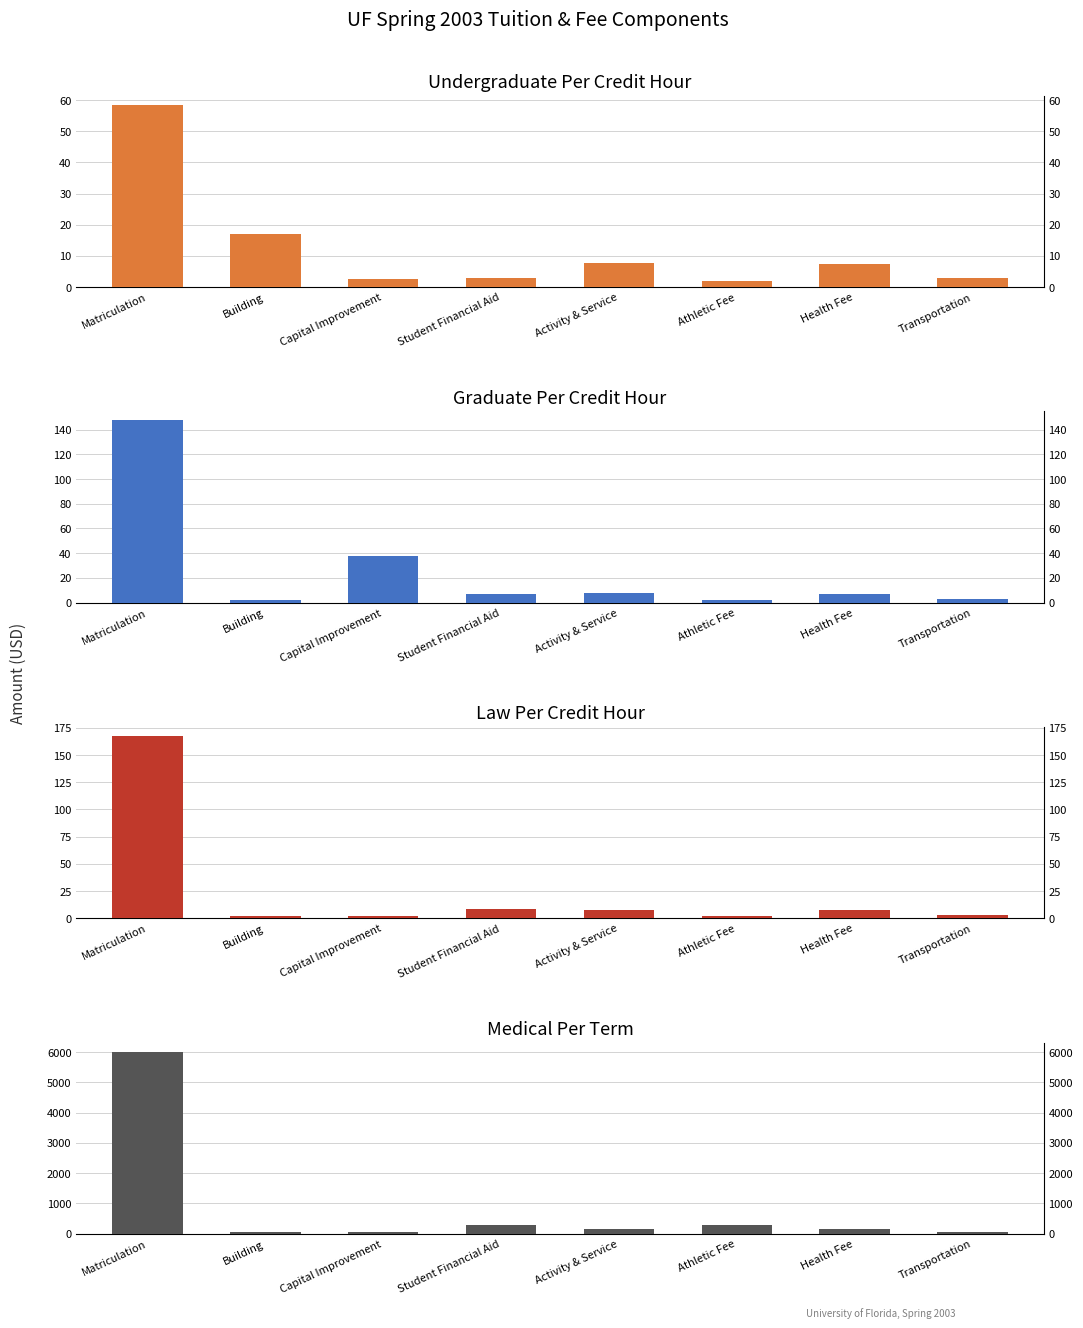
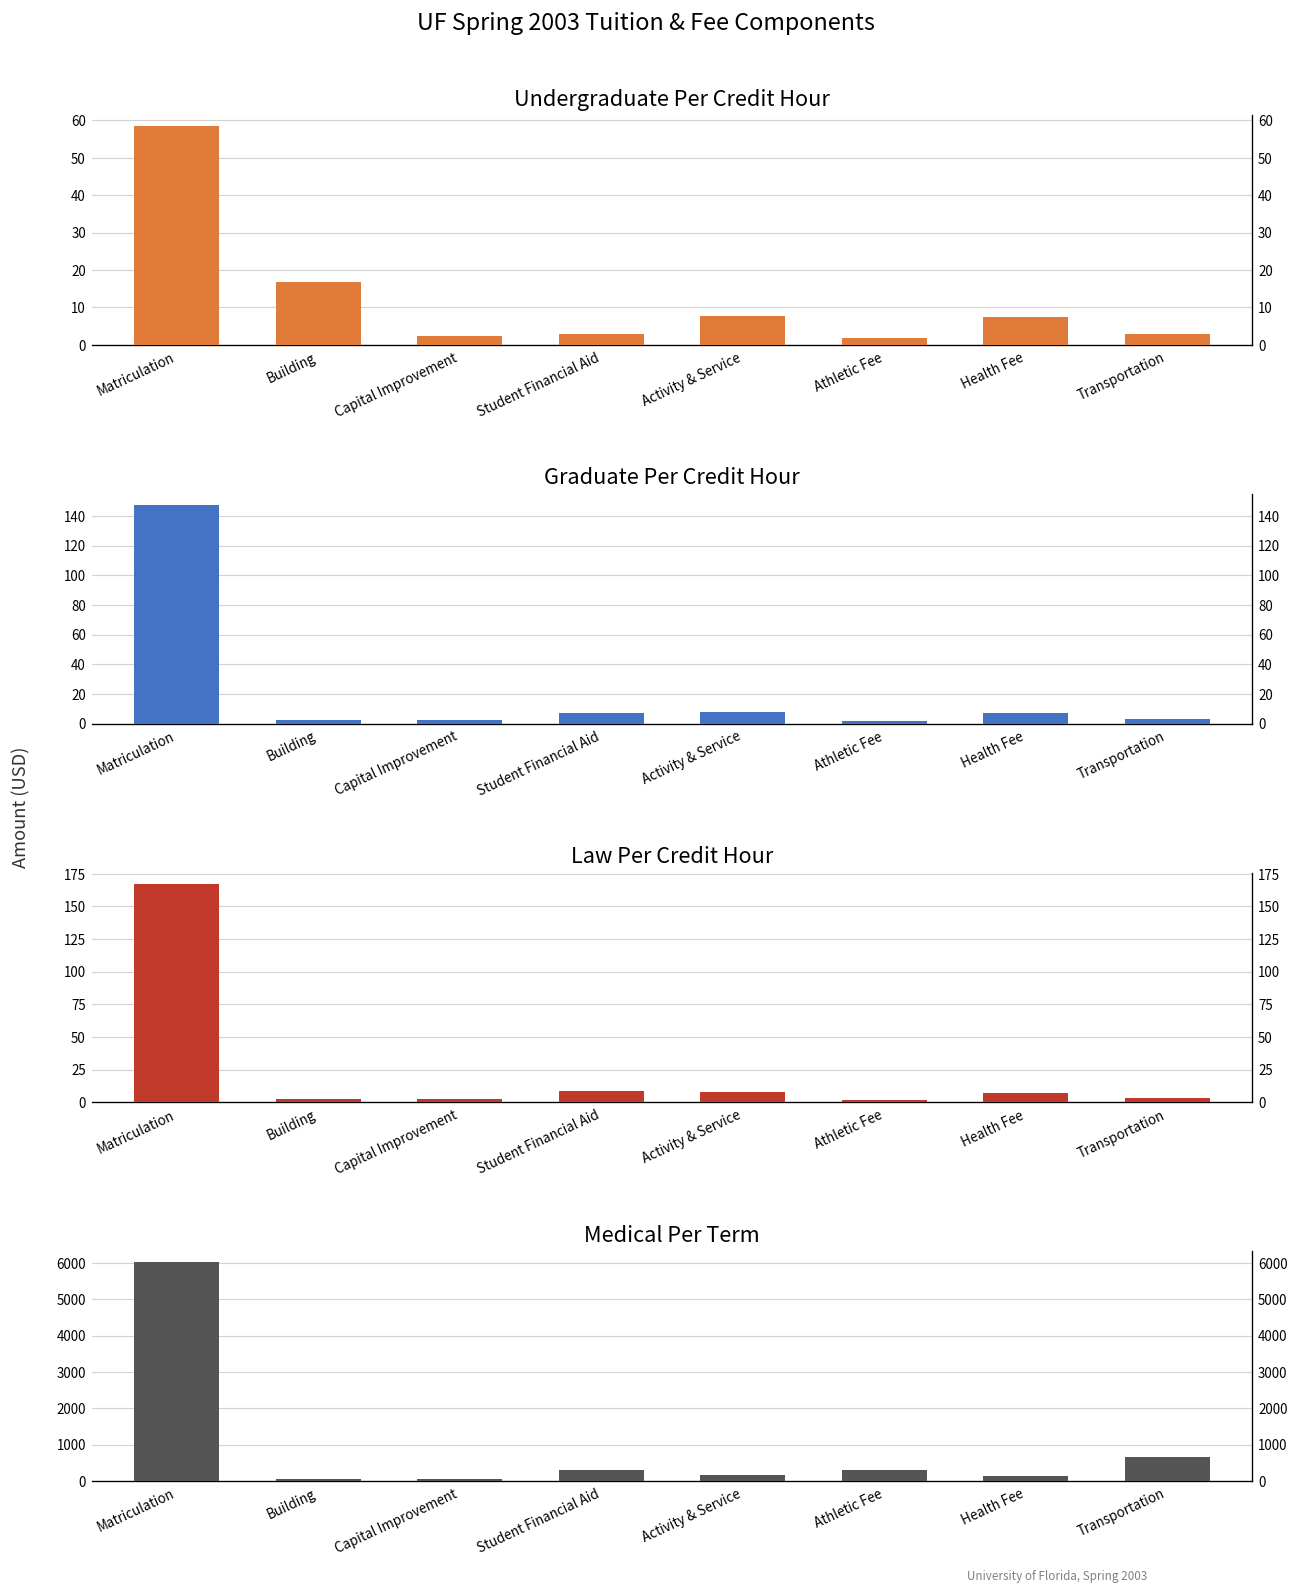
Graduate Per Credit Hour, Capital Improvement: 38 -> 2
Medical Per Term, Transportation: 100 -> 600
